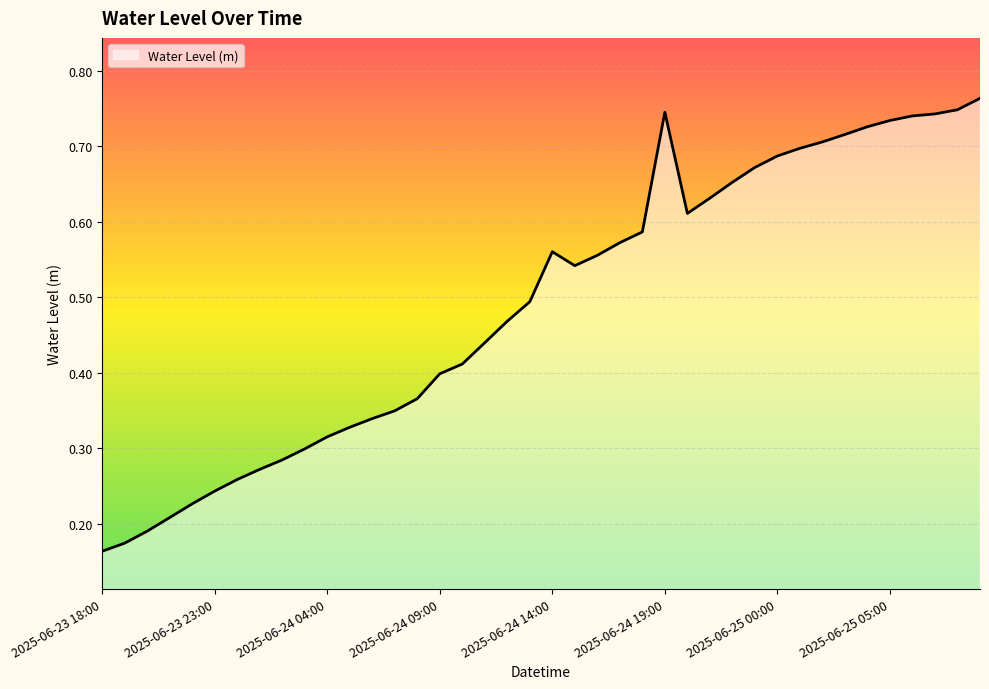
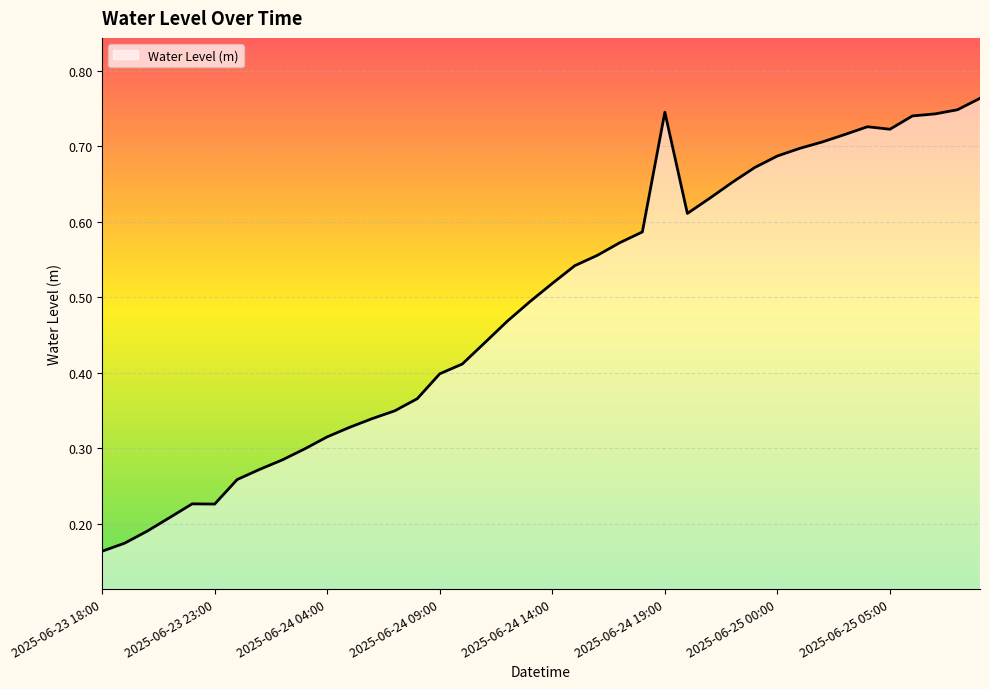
2025-06-23 23:00: 0.24 -> 0.23
2025-06-24 14:00: 0.56 -> 0.52
2025-06-25 05:00: 0.73 -> 0.72
